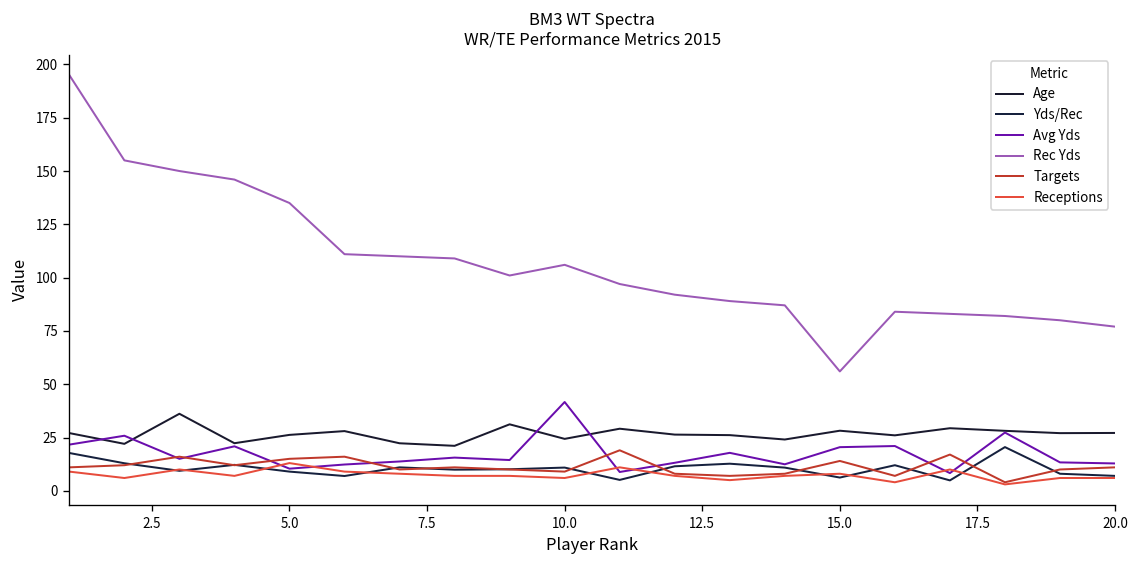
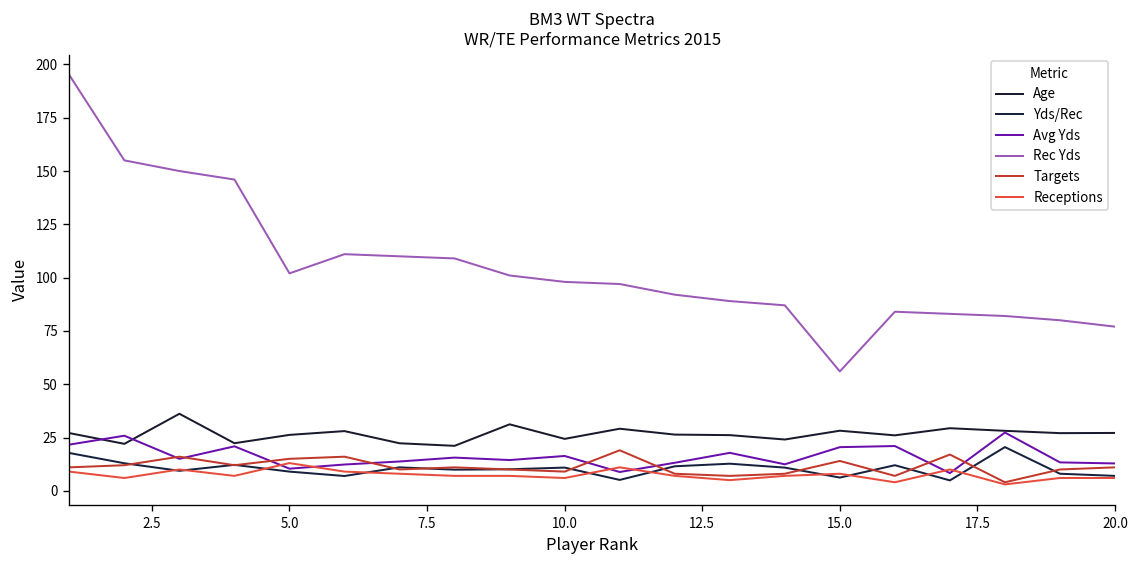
Rec Yds, 5.0: 135 -> 102
Avg Yds, 10.0: 42 -> 16
Rec Yds, 10.0: 106 -> 98
